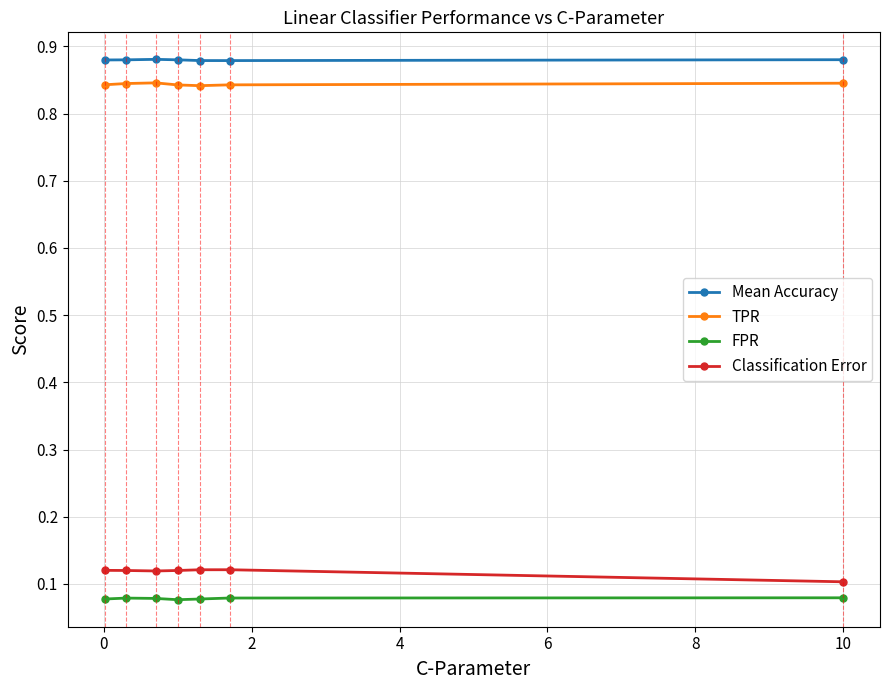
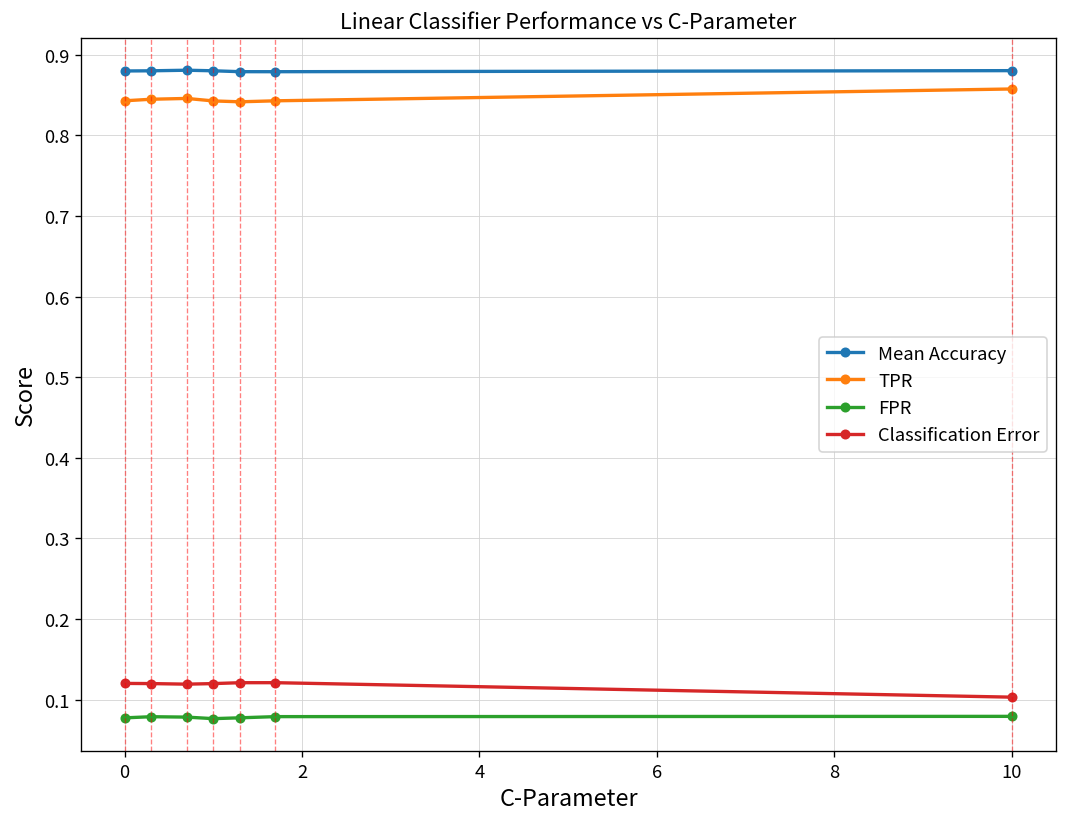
TPR, 10: 0.85 -> 0.86
